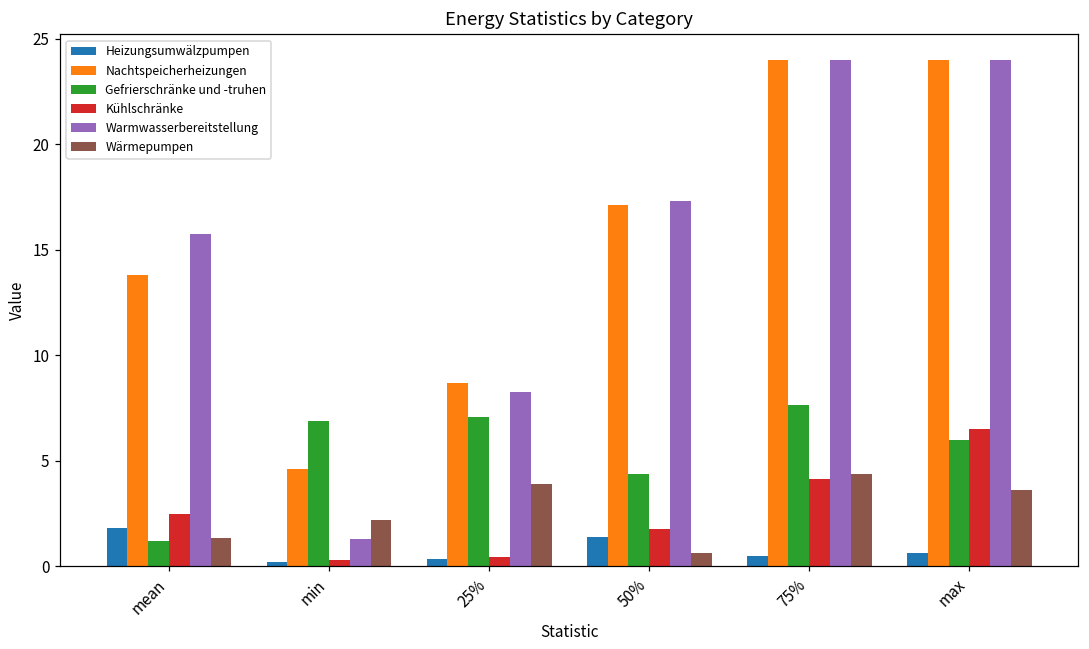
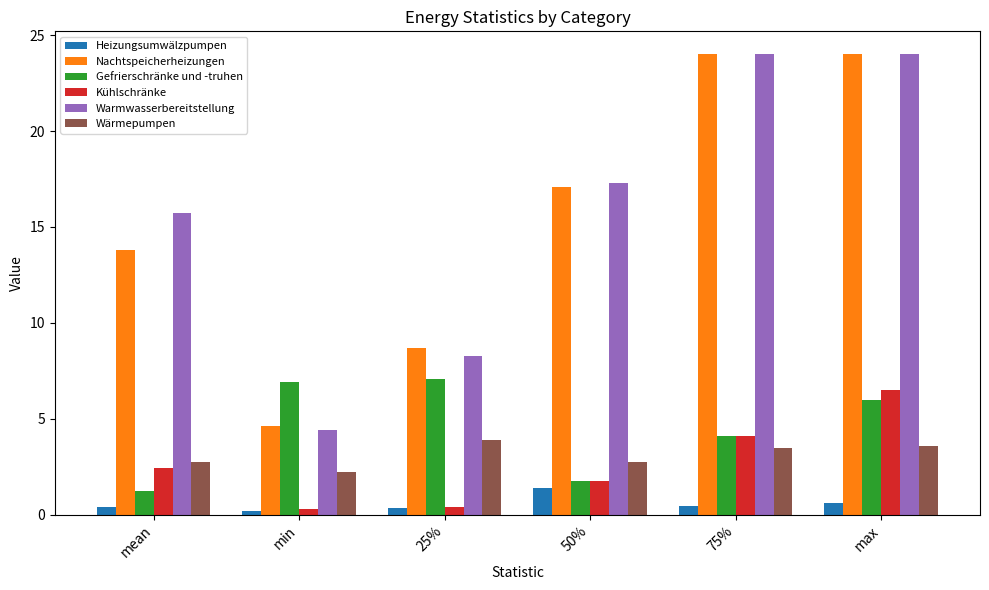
Heizungsumwälzpumpen, mean: 1.8 -> 0.4
Wärmepumpen, mean: 1.3 -> 2.8
Warmwasserbereitstellung, min: 1.3 -> 4.4
Gefrierschränke und -truhen, 50%: 4.4 -> 1.8
Wärmepumpen, 50%: 0.6 -> 2.8
Gefrierschränke und -truhen, 75%: 7.6 -> 4.1
Wärmepumpen, 75%: 4.4 -> 3.5
